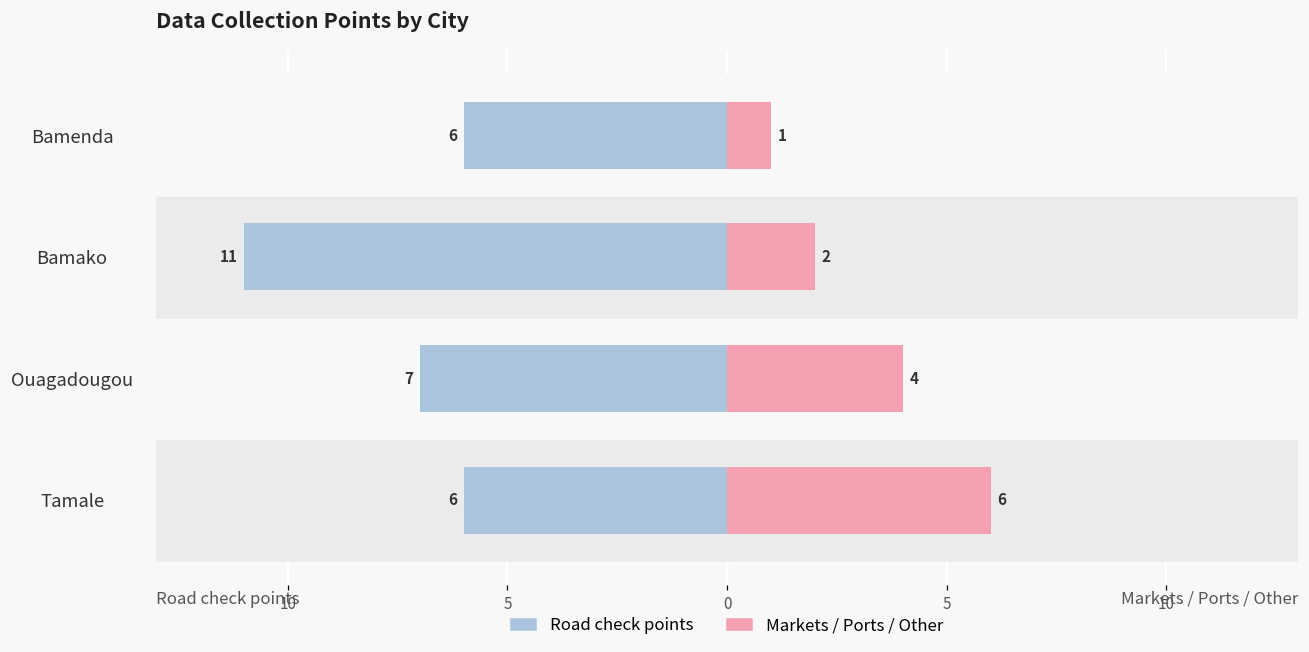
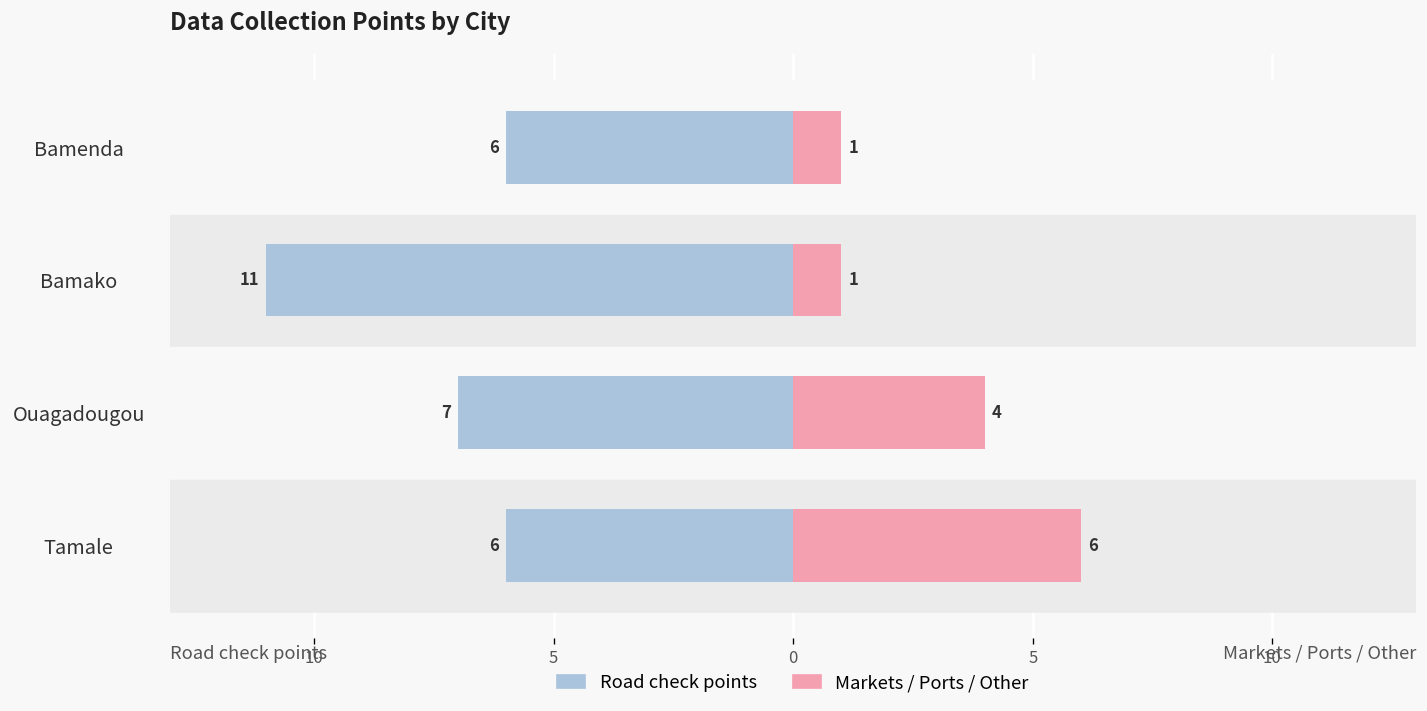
Markets / Ports / Other, Bamako: 2 -> 1
